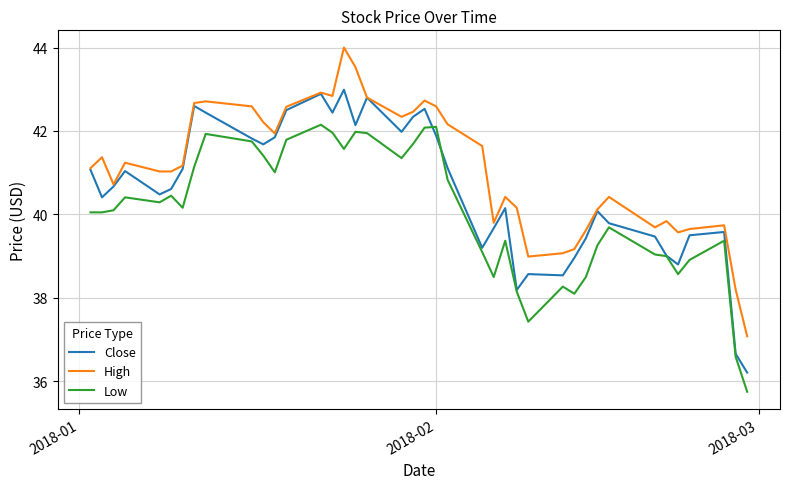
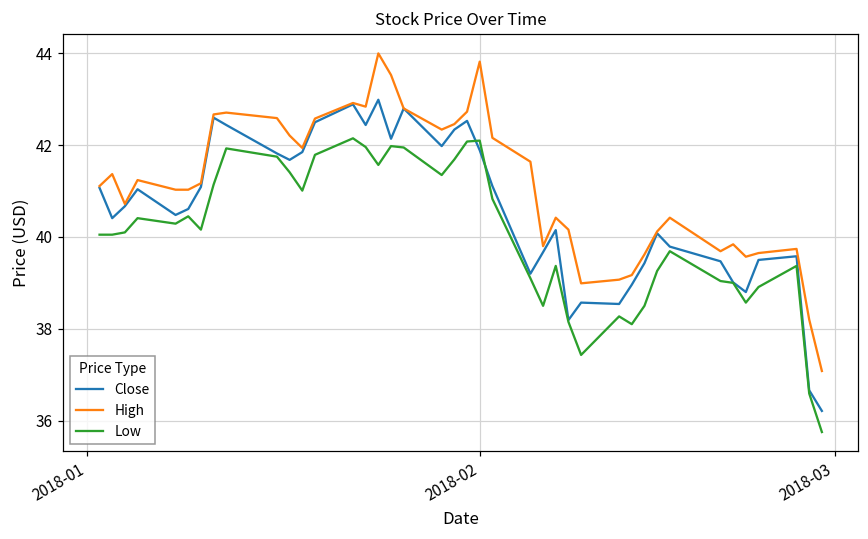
High, 2018-02: 42.6 -> 43.8
